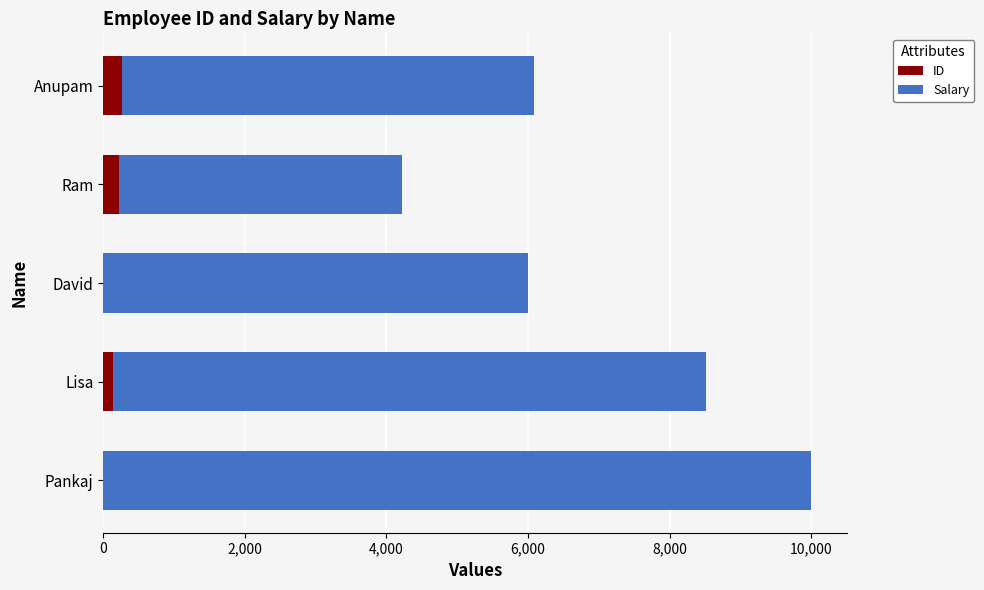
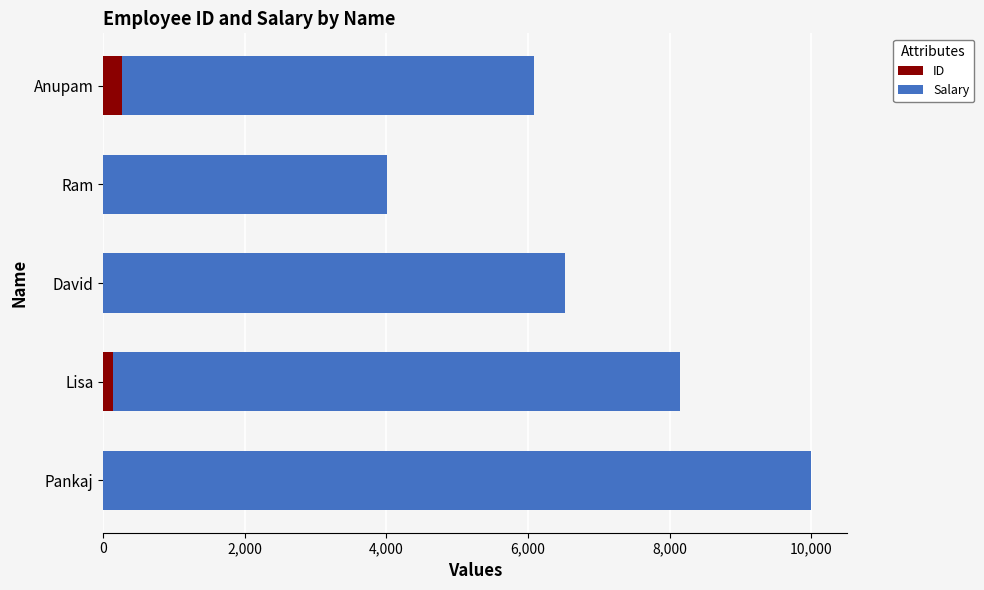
ID, Ram: 200 -> 0
Salary, David: 6,000 -> 6,500
Salary, Lisa: 8,400 -> 8,000
